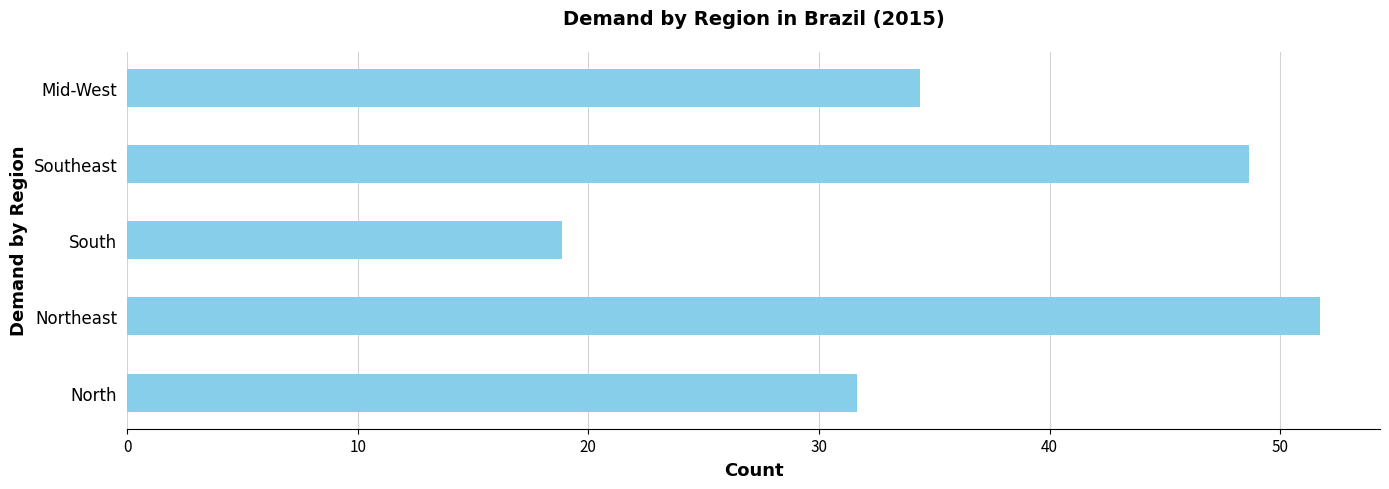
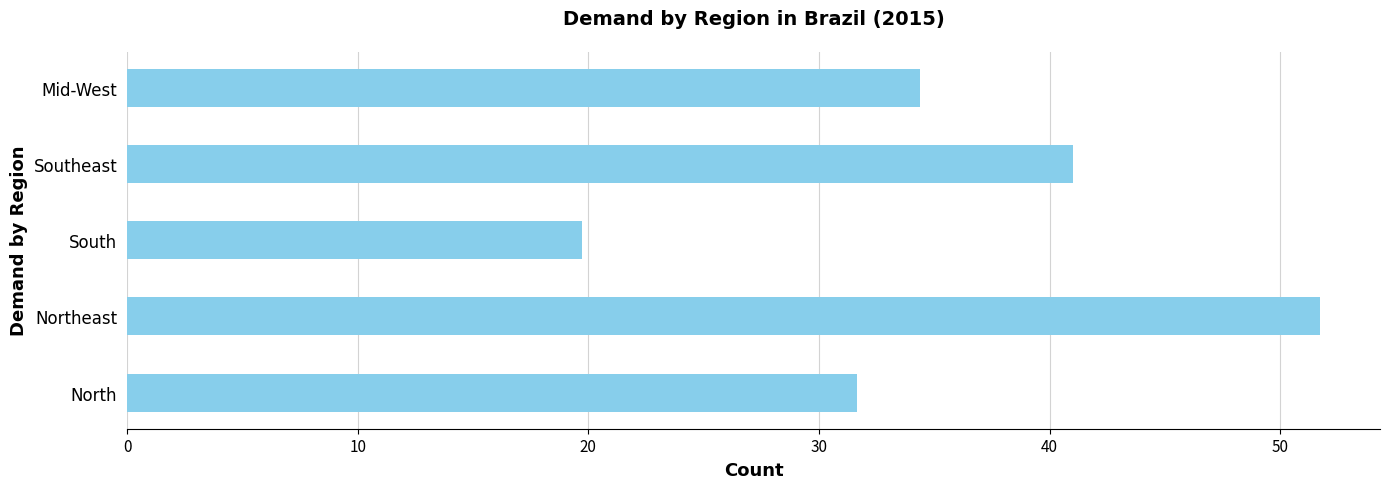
Southeast: 48.7 -> 41.0
South: 18.9 -> 19.7
